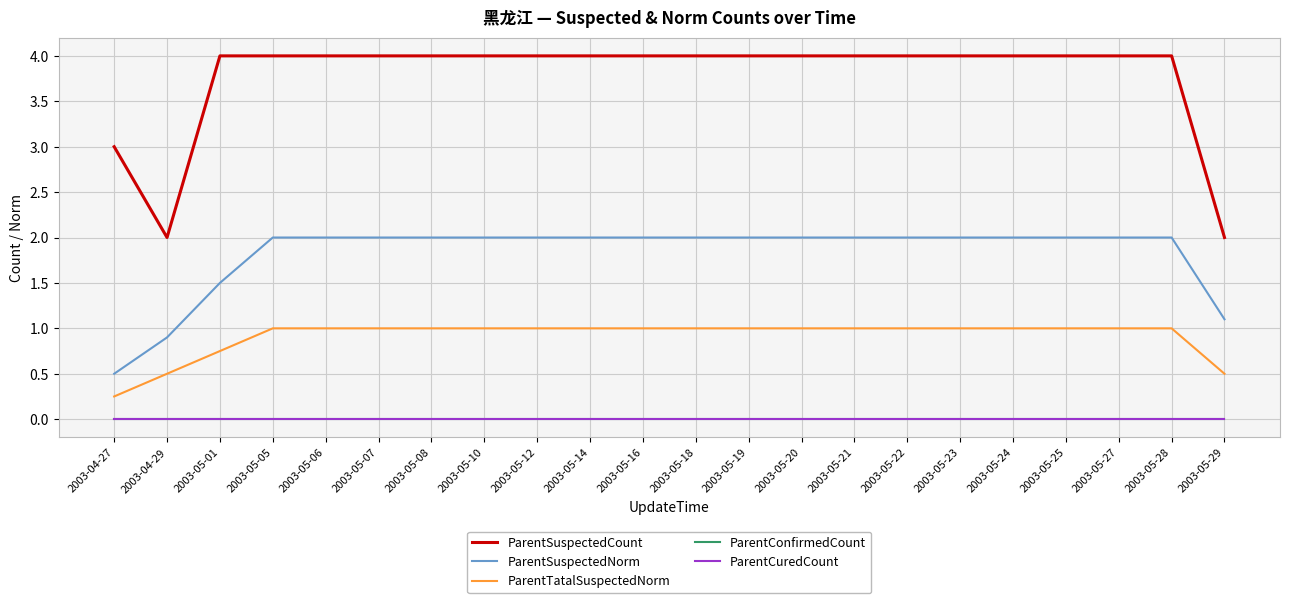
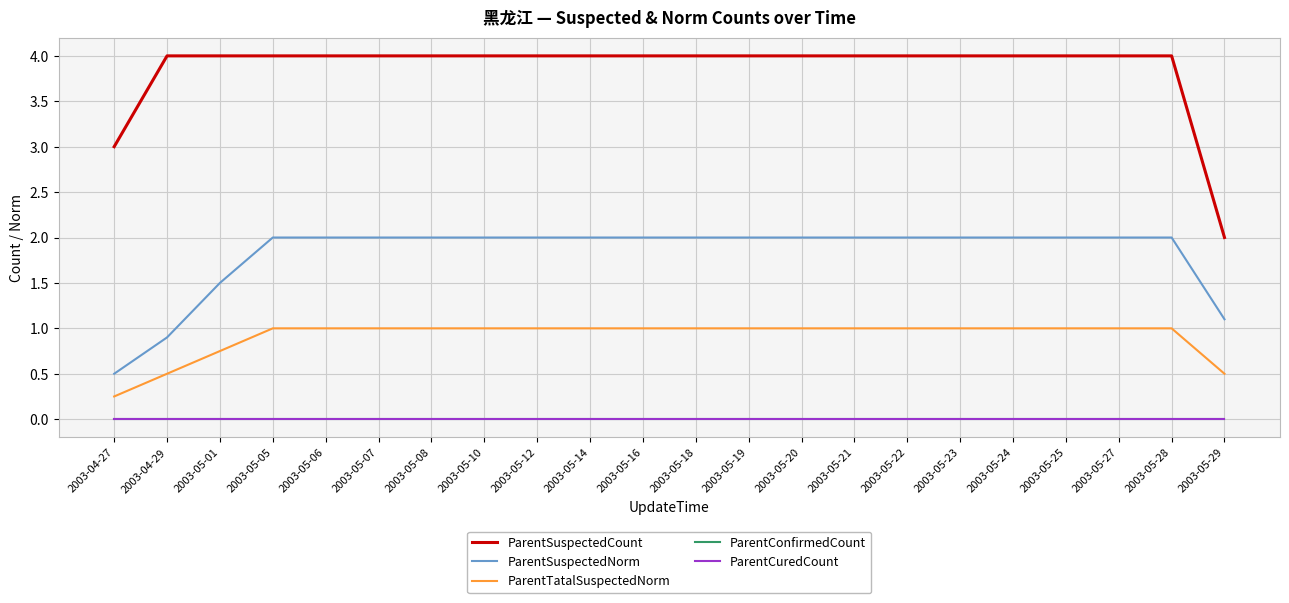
ParentSuspectedCount, 2003-04-29: 2 -> 4
